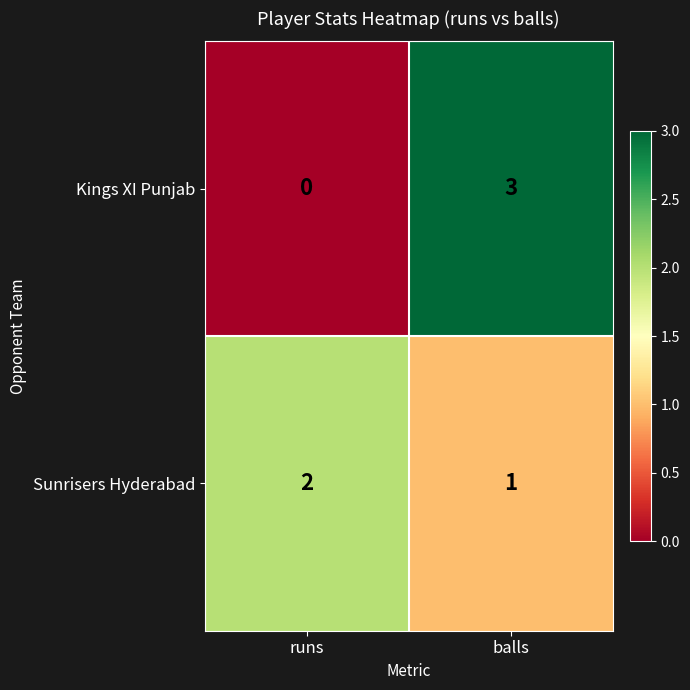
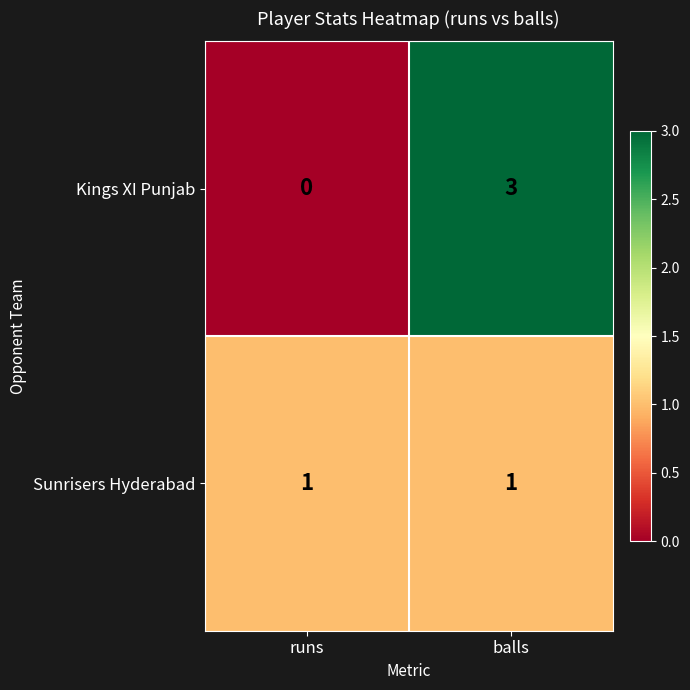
Sunrisers Hyderabad, runs: 2 -> 1
